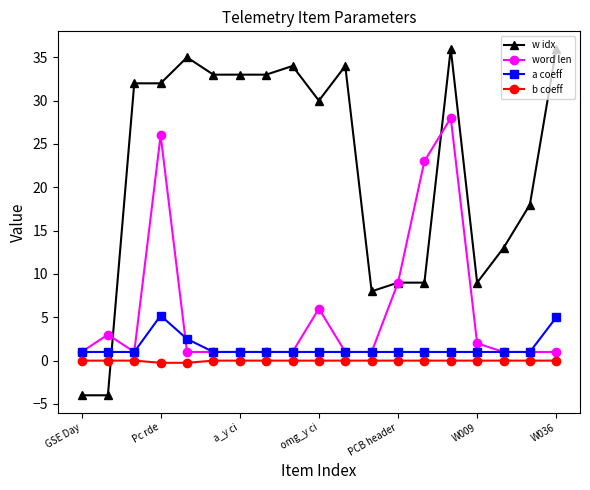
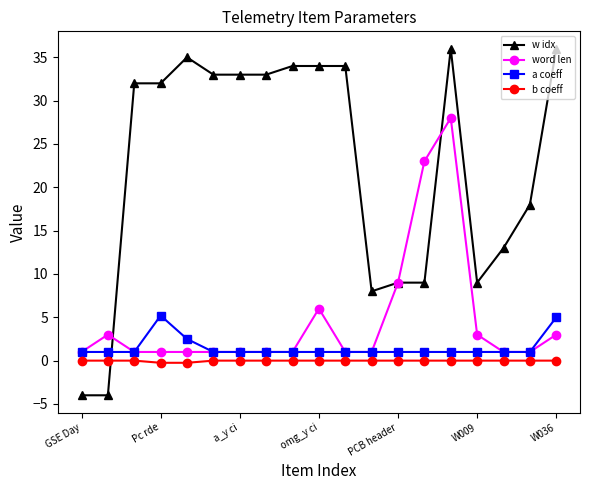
word len, Pc rde: 26 -> 1
w idx, omg_y ci: 30 -> 34
word len, W009: 2 -> 3
word len, W036: 1 -> 3
